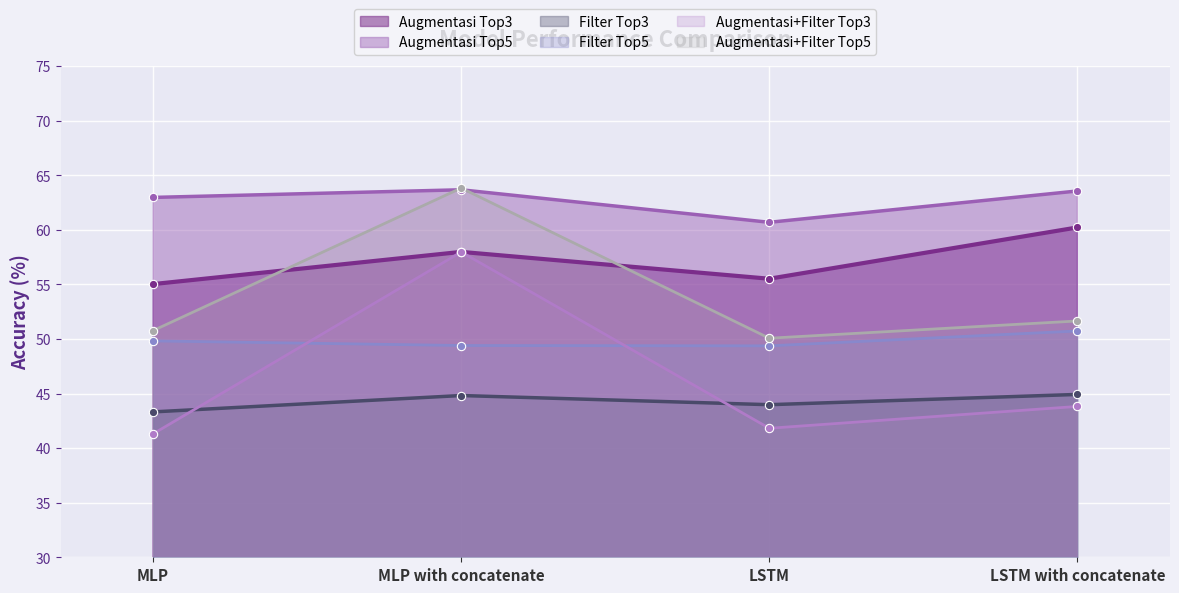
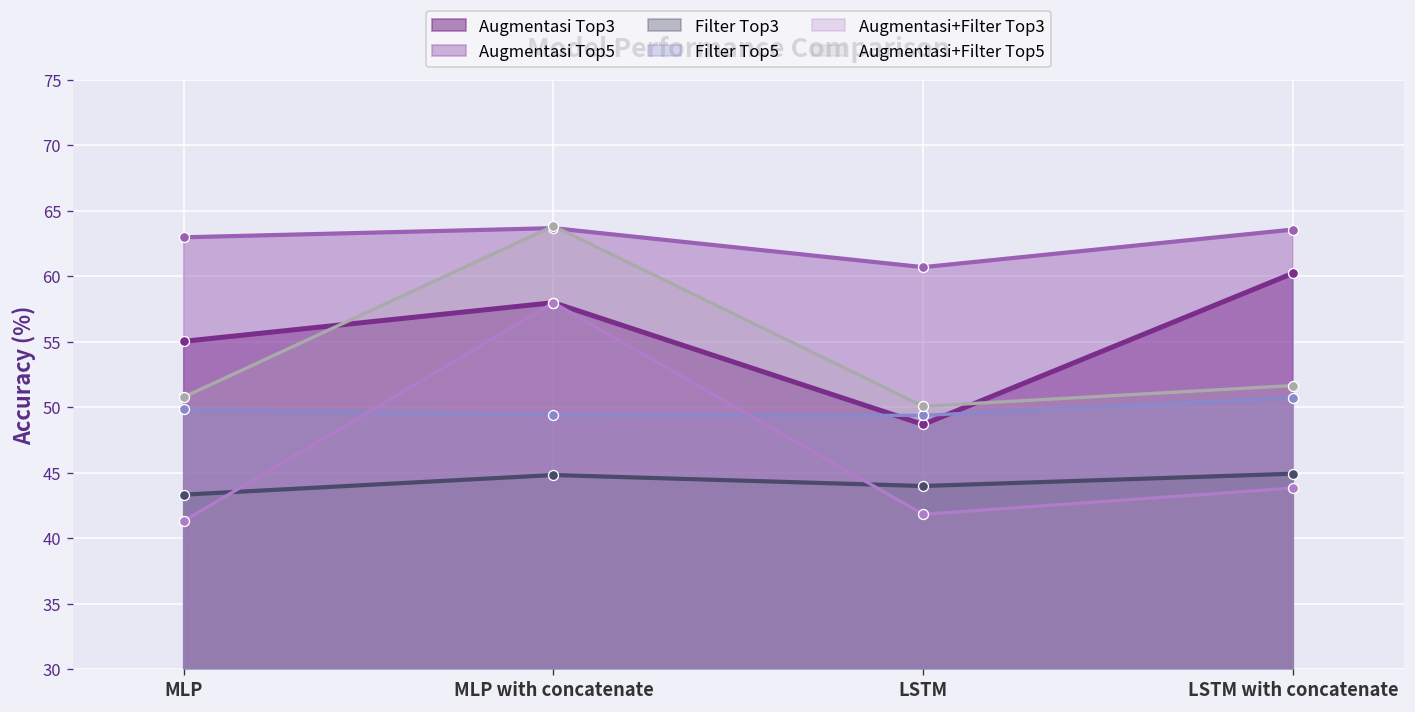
Augmentasi Top3, LSTM: 55.5 -> 48.7
